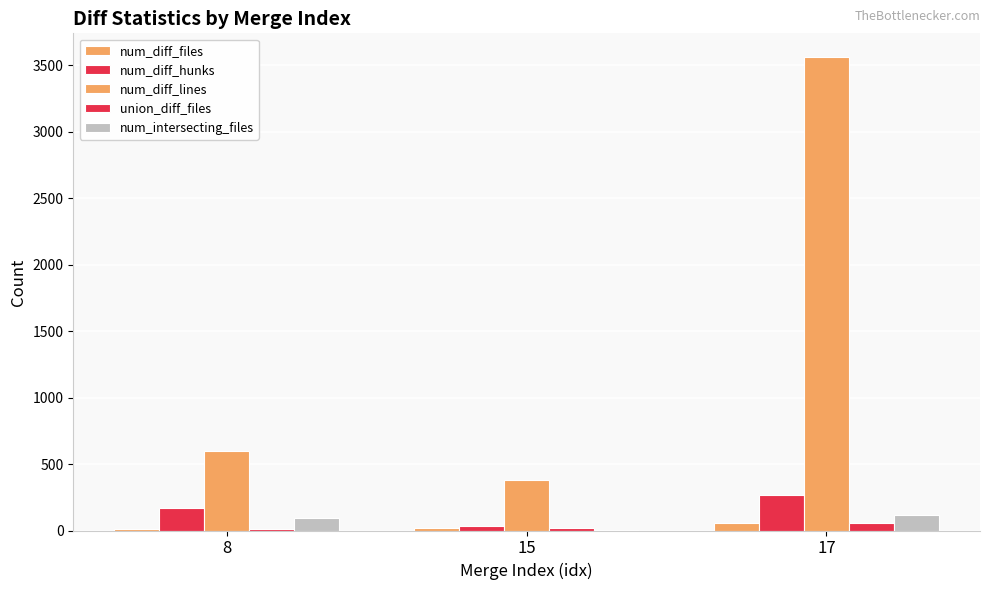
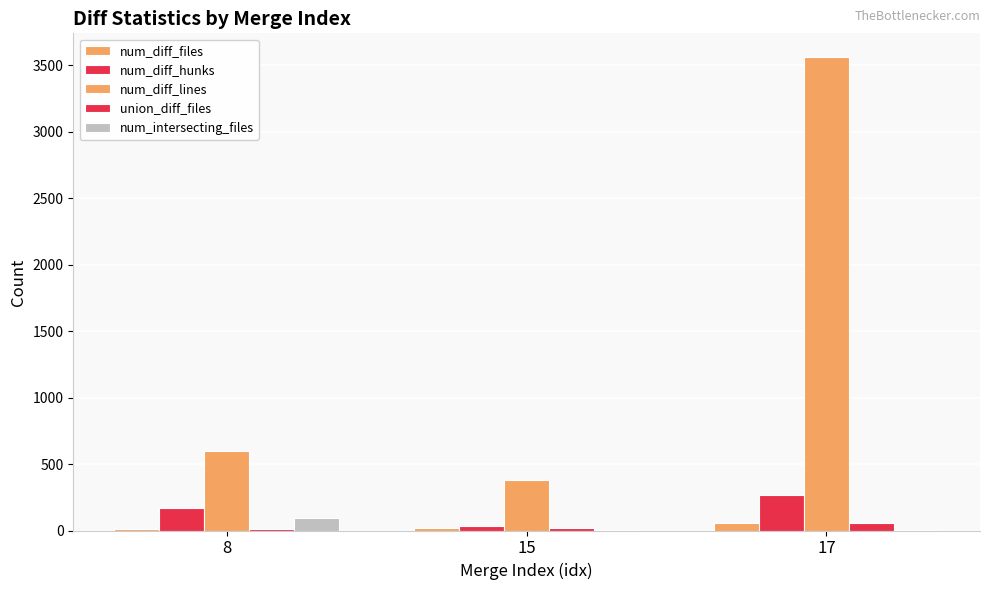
num_intersecting_files, 17: 120 -> 0
